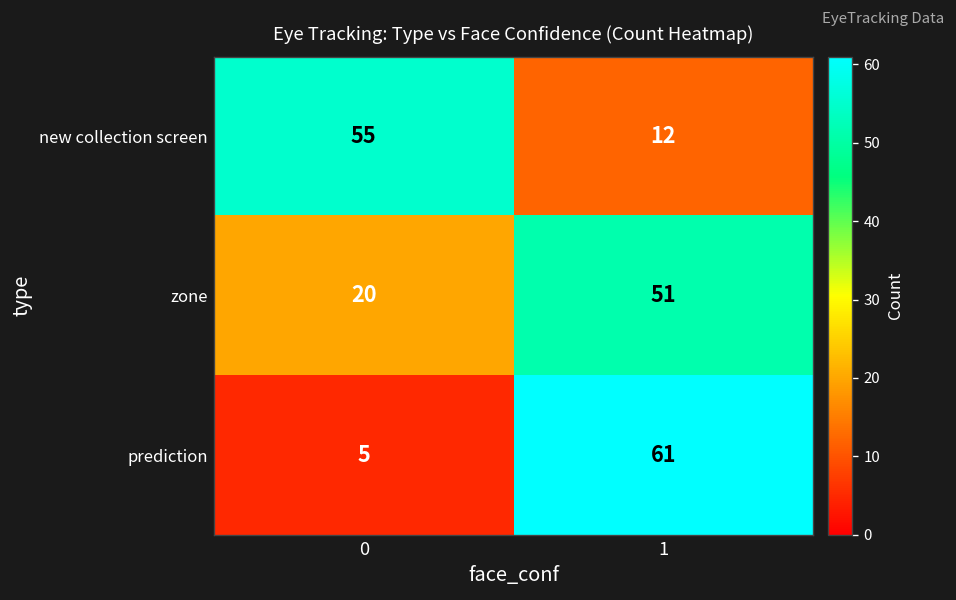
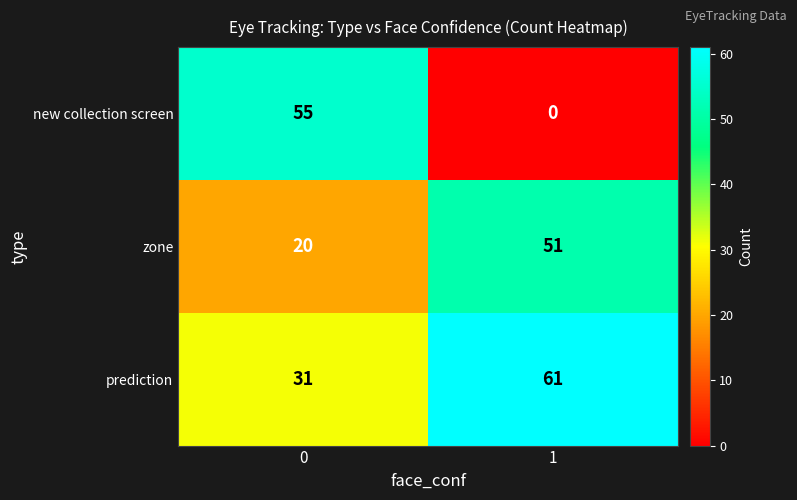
new collection screen, 1: 12 -> 0
prediction, 0: 5 -> 31
